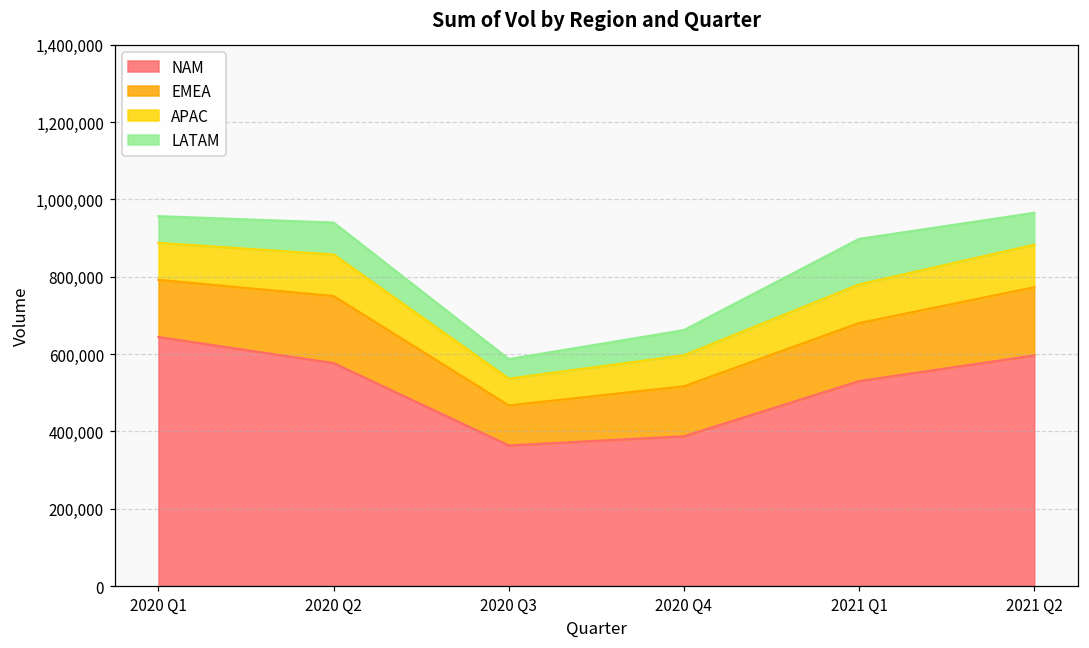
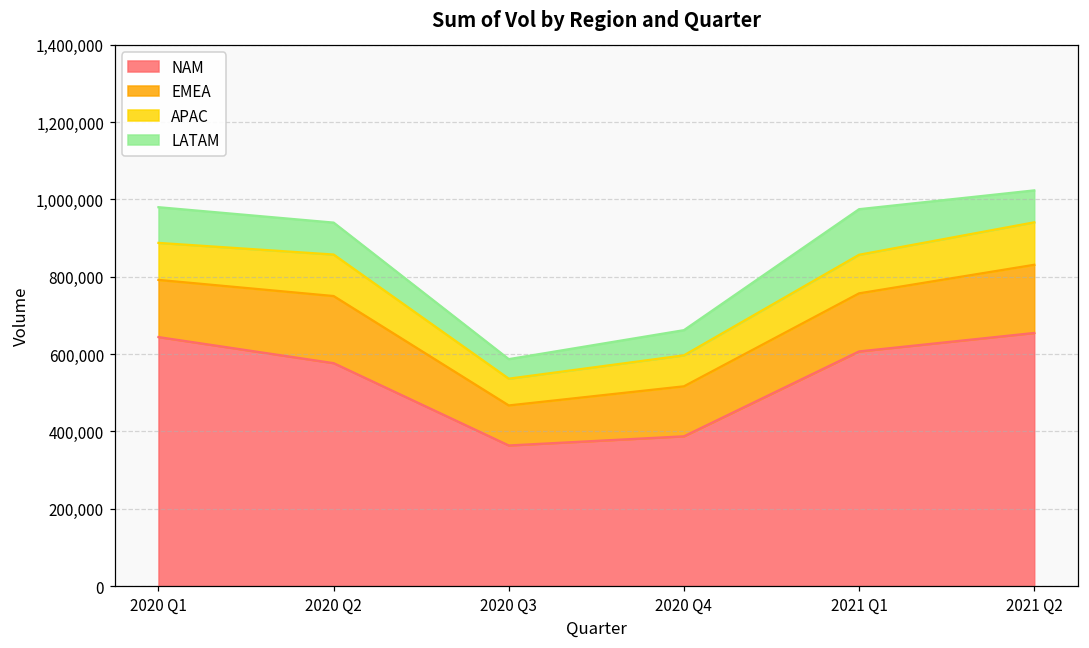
LATAM, 2020 Q1: 70,000 -> 90,000
NAM, 2021 Q1: 530,000 -> 610,000
NAM, 2021 Q2: 600,000 -> 650,000
